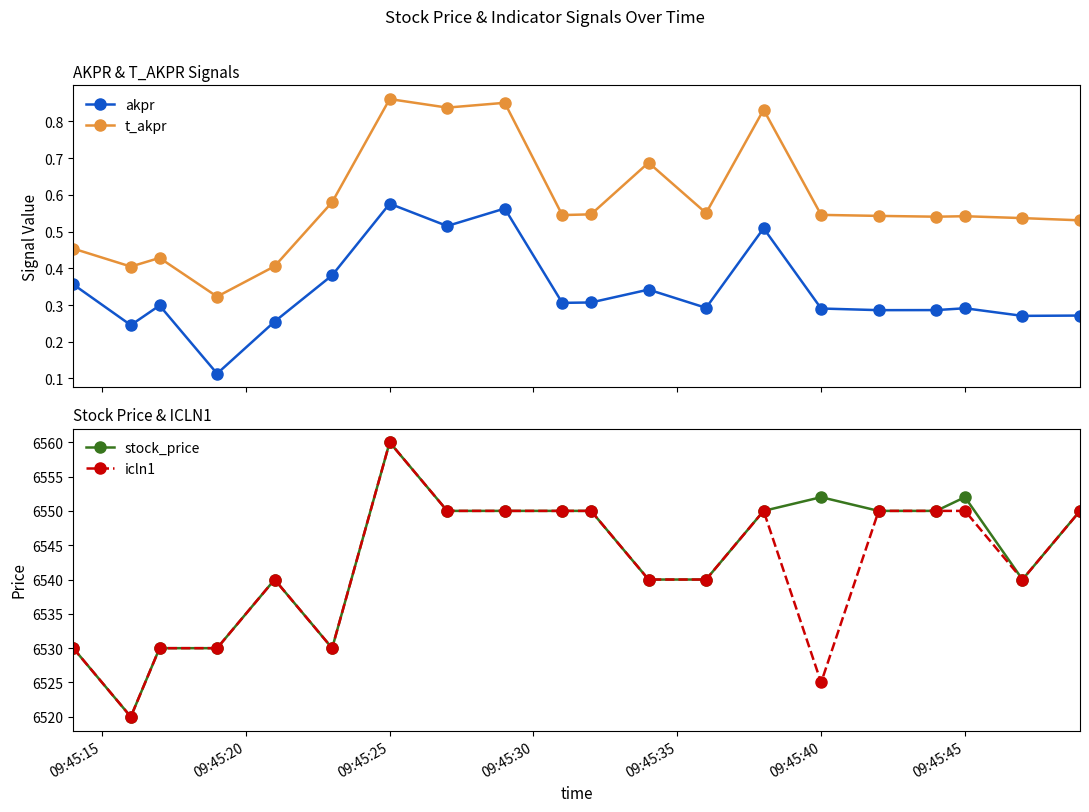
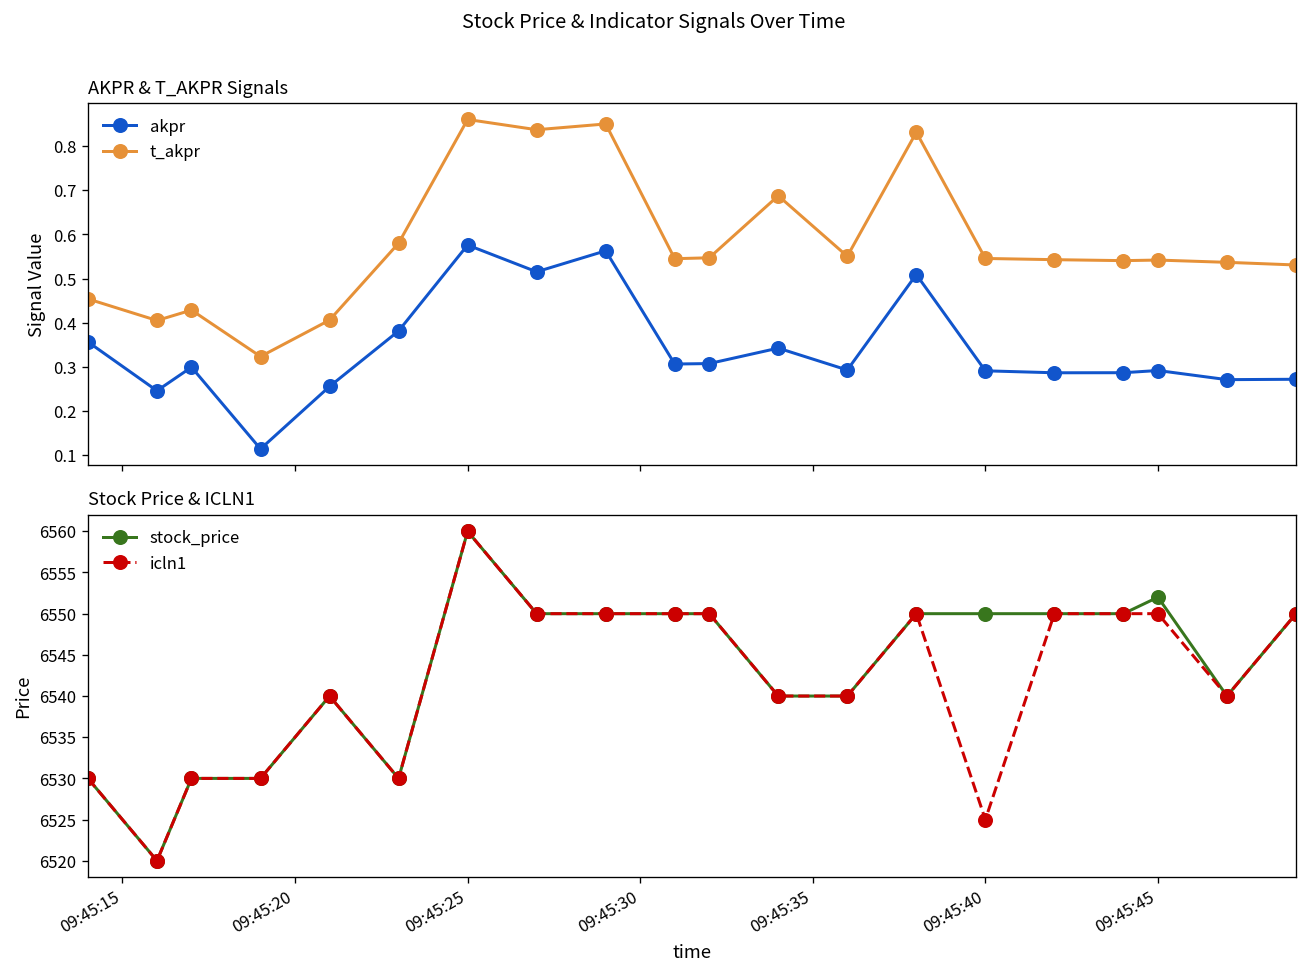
Stock Price & ICLN1, stock_price, 09:45:40: 6552 -> 6550
